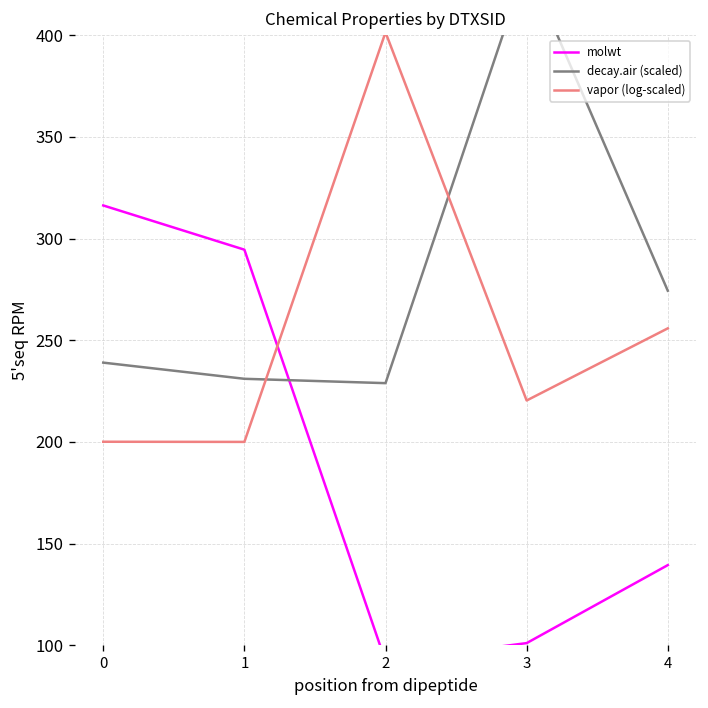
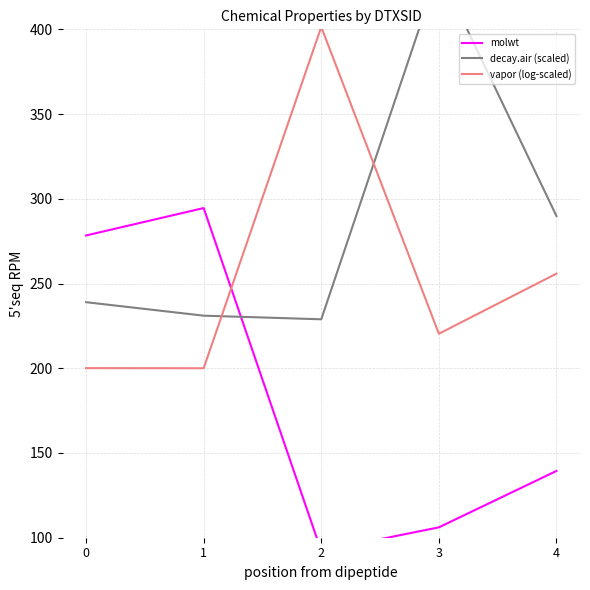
molwt, 0: 316 -> 278
molwt, 3: 101 -> 106
decay.air (scaled), 4: 274 -> 290
